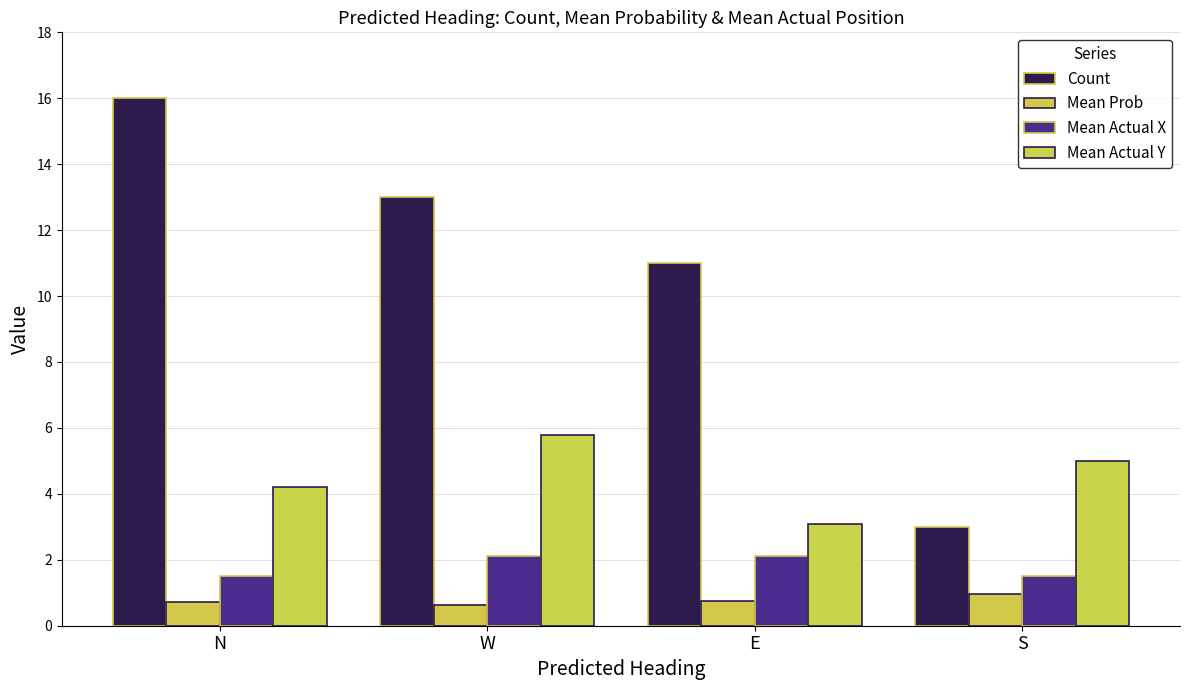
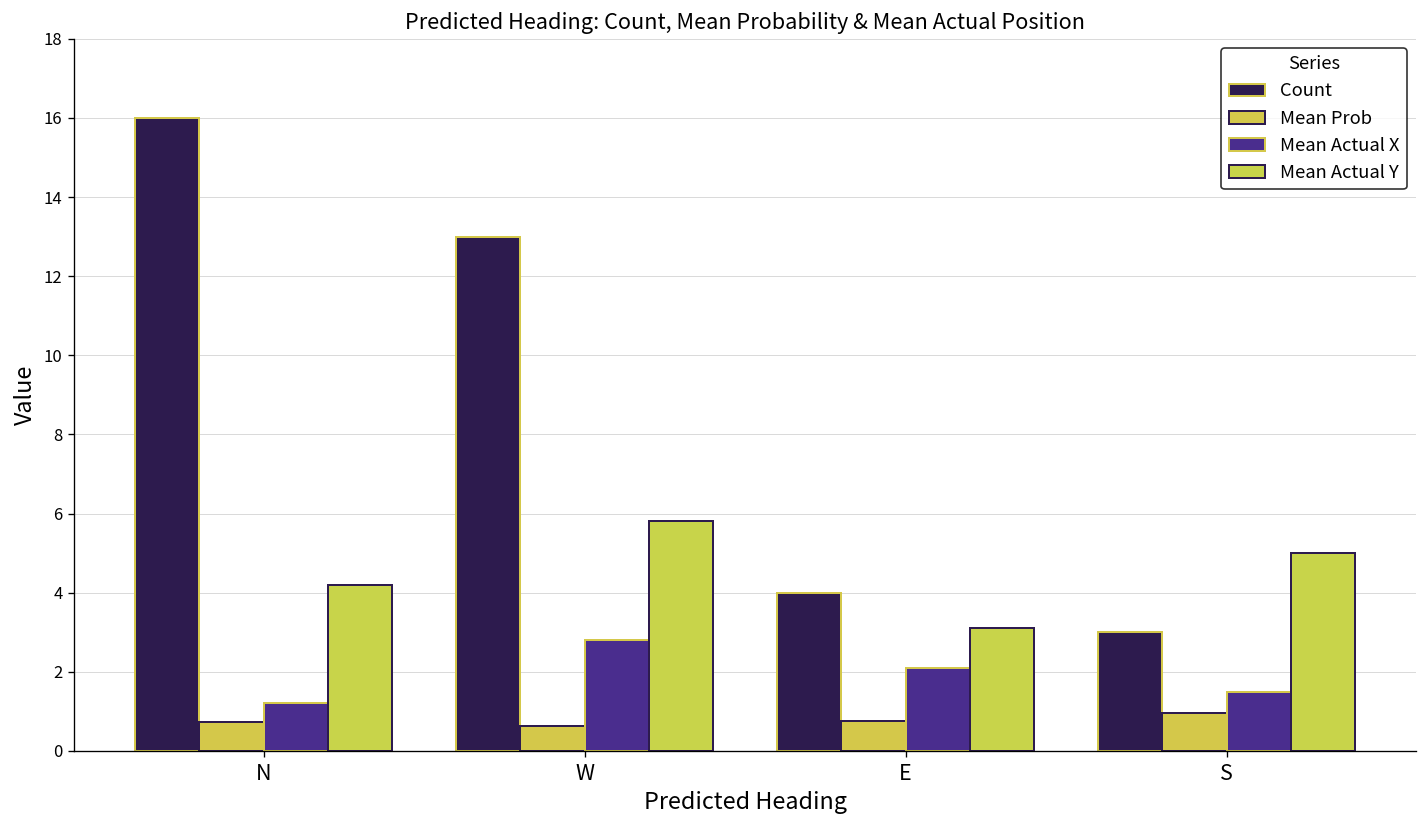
Mean Actual X, N: 1.5 -> 1.2
Mean Actual X, W: 2.1 -> 2.8
Count, E: 11 -> 4
